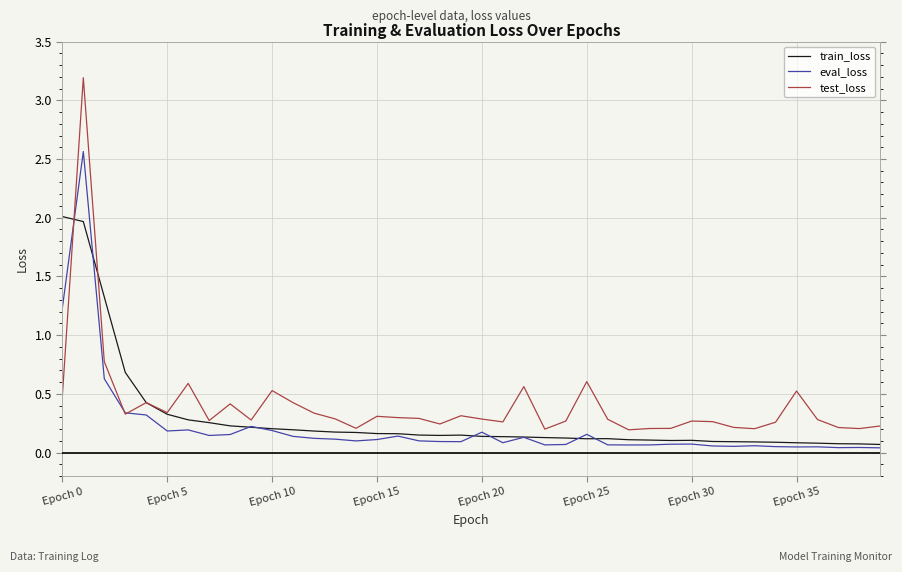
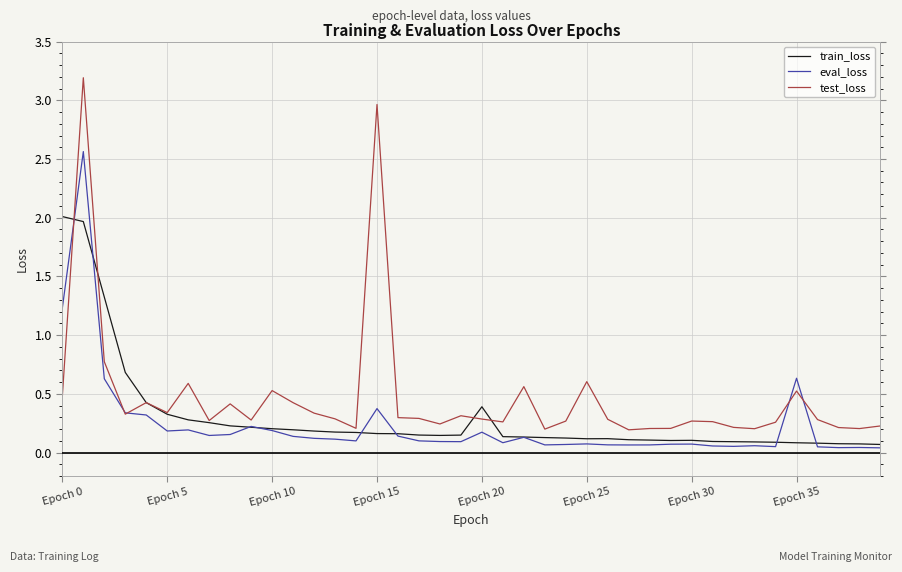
eval_loss, Epoch 15: 0.11 -> 0.37
test_loss, Epoch 15: 0.31 -> 2.96
train_loss, Epoch 20: 0.14 -> 0.39
eval_loss, Epoch 25: 0.16 -> 0.07
eval_loss, Epoch 35: 0.05 -> 0.63
